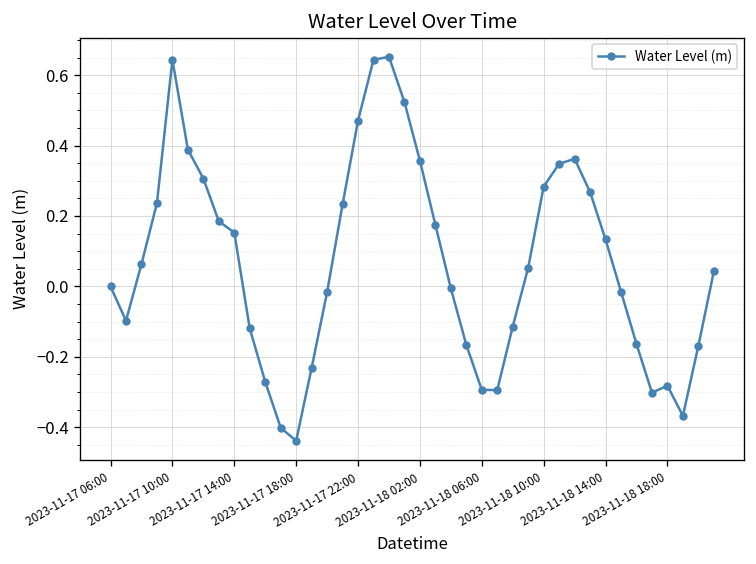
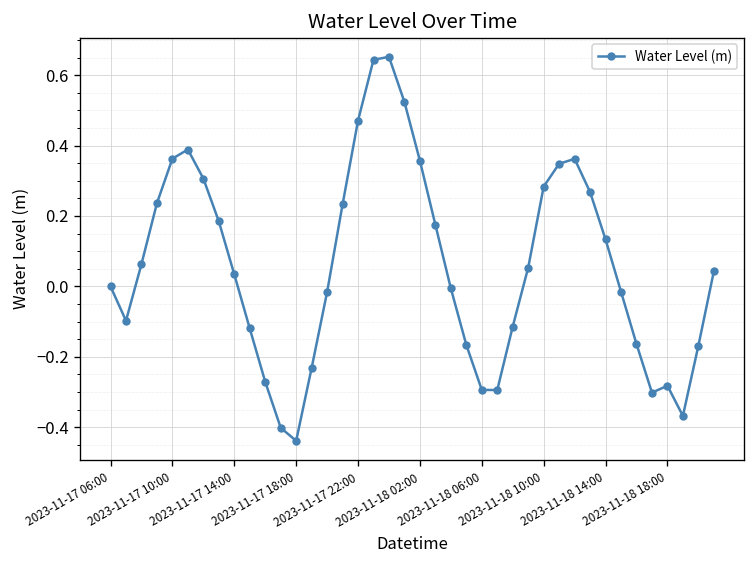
2023-11-17 10:00: 0.64 -> 0.36
2023-11-17 14:00: 0.15 -> 0.03
